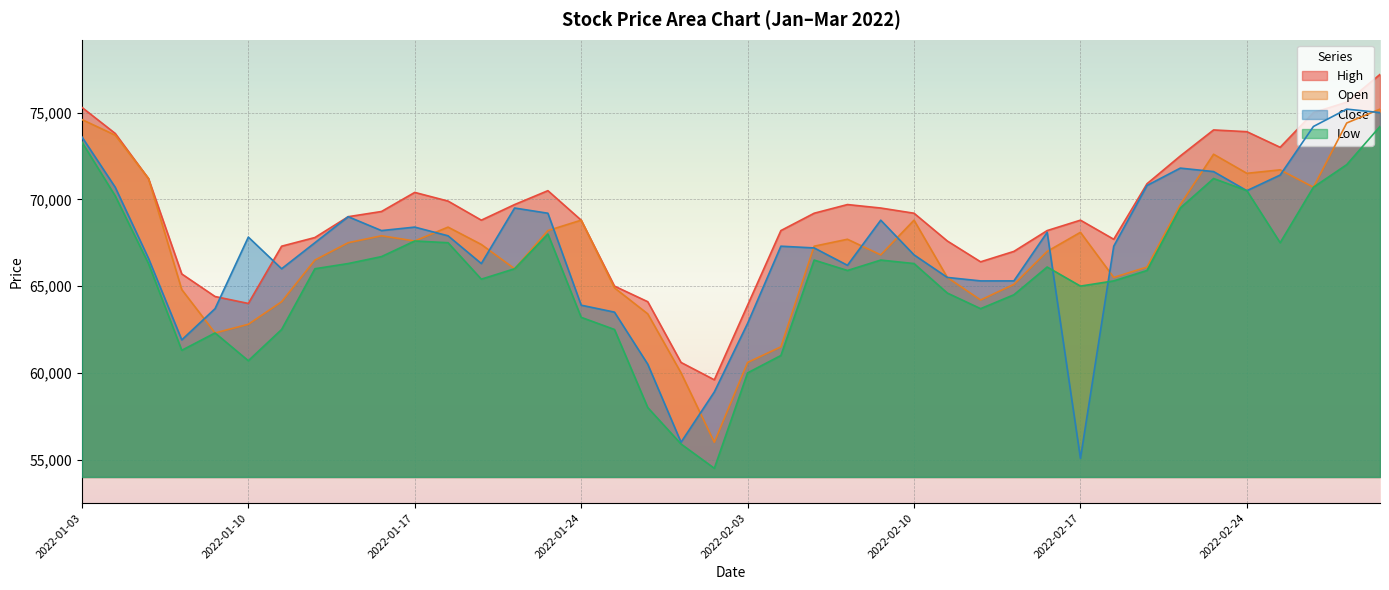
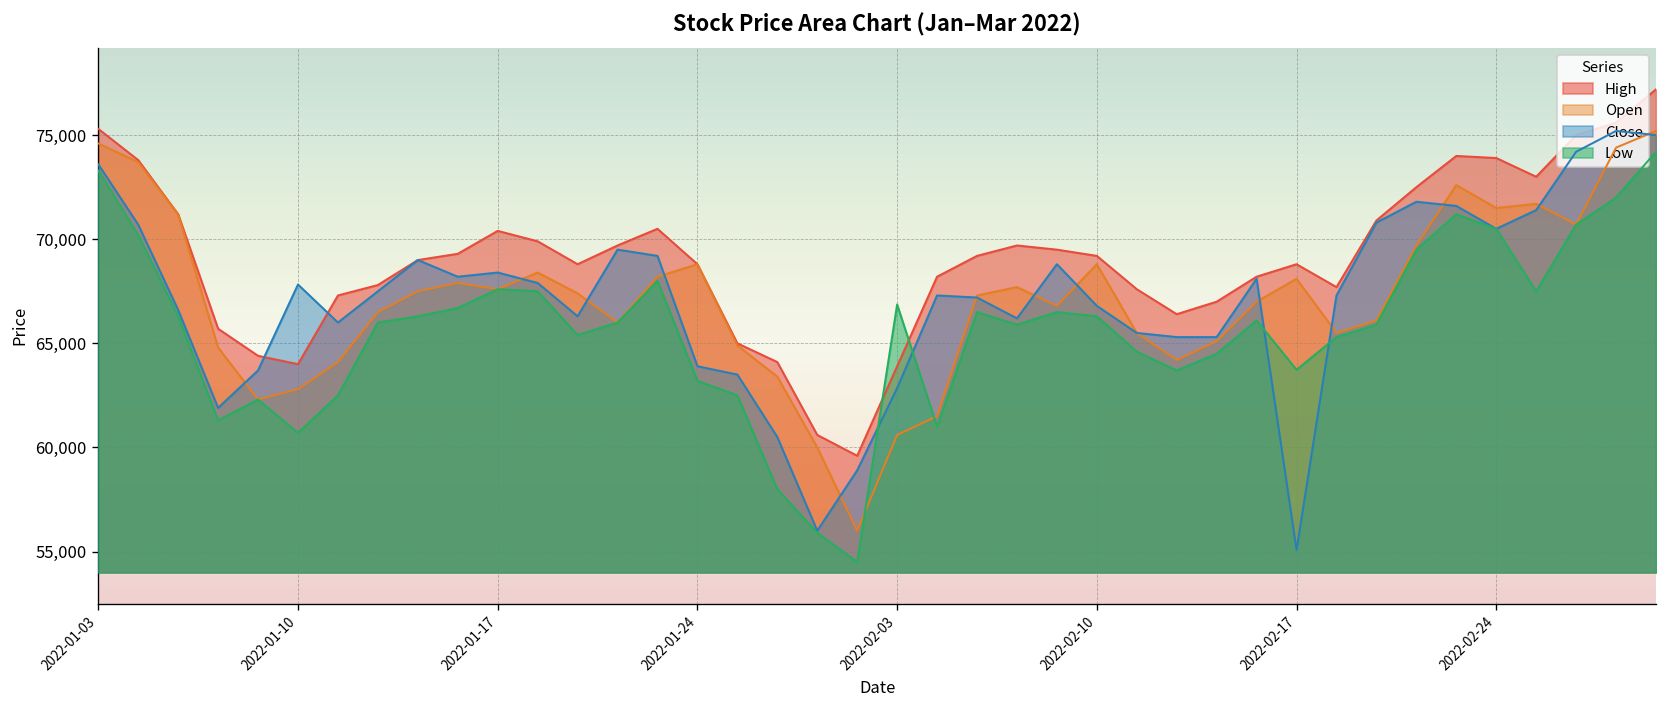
Low, 2022-02-03: 60,000 -> 66,900
Low, 2022-02-17: 65,000 -> 63,700
